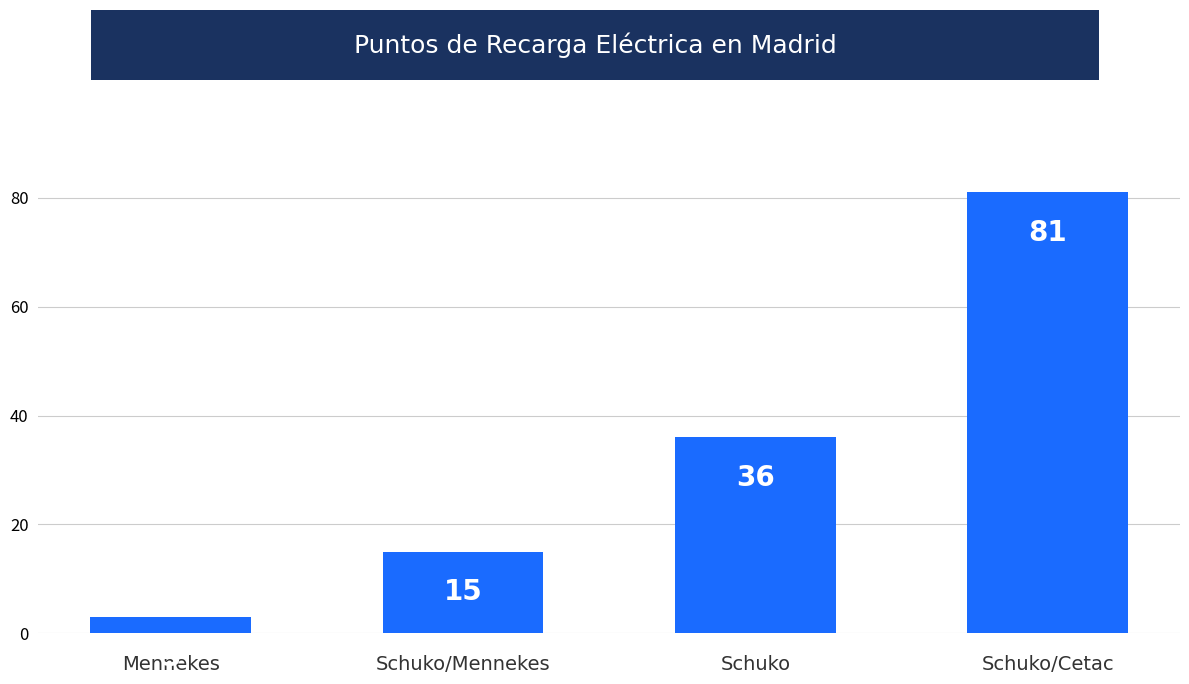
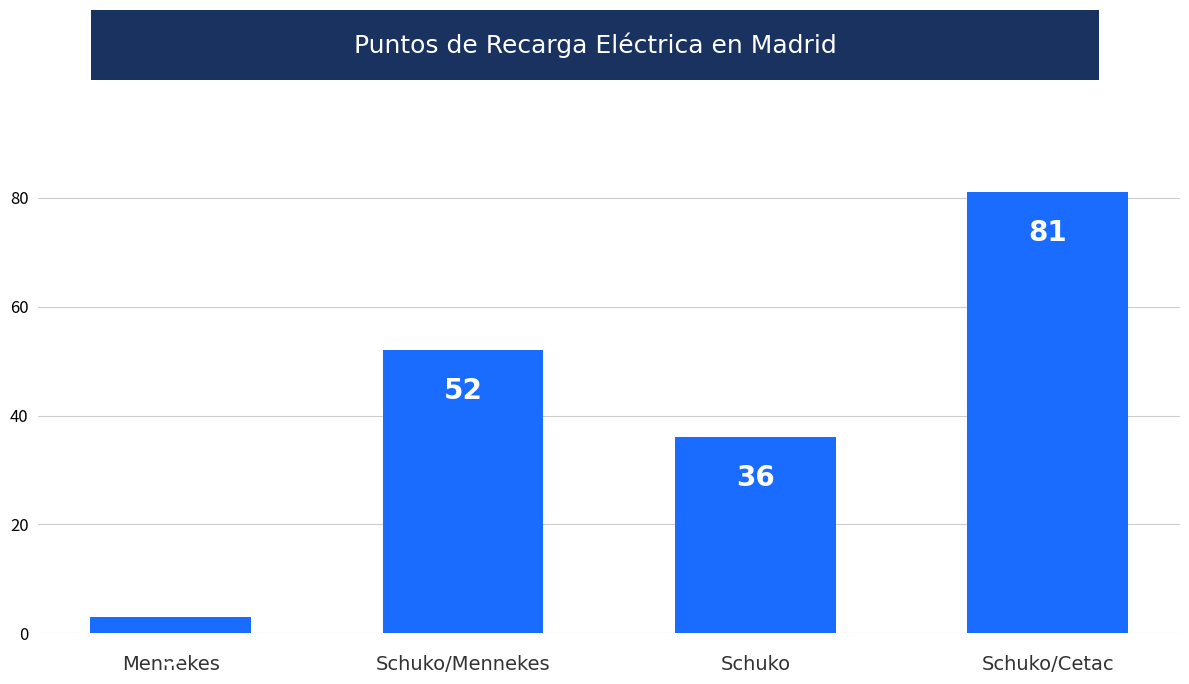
Schuko/Mennekes: 15 -> 52
